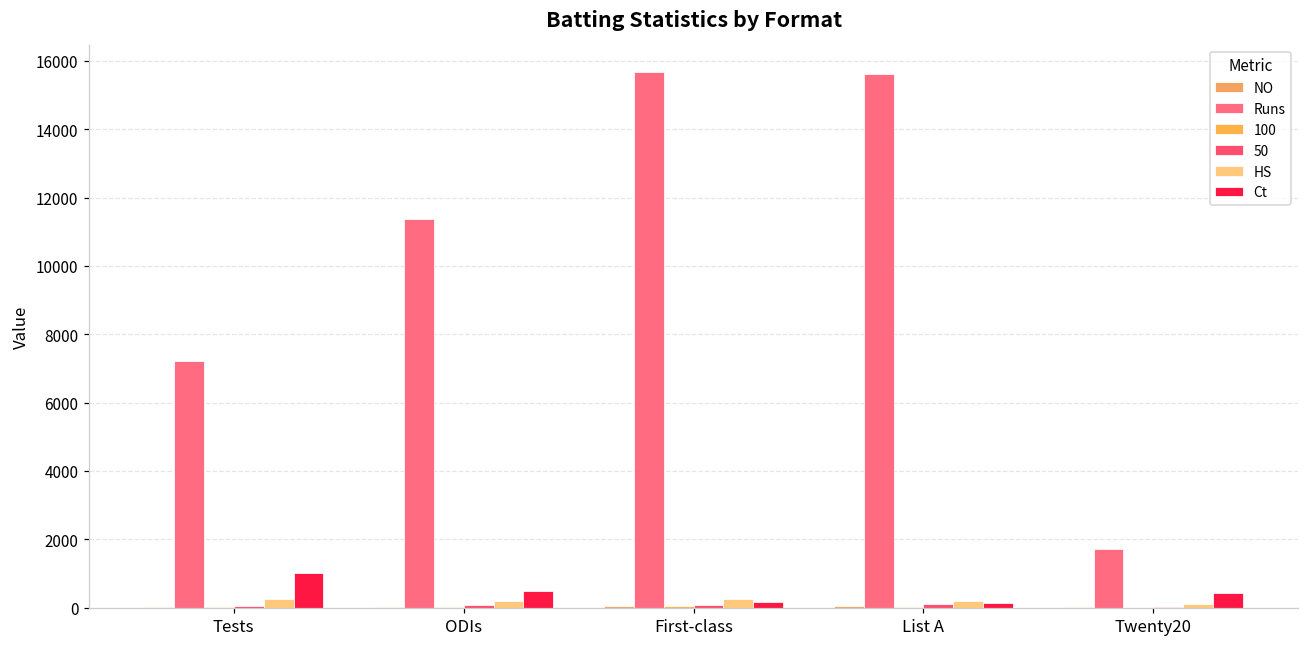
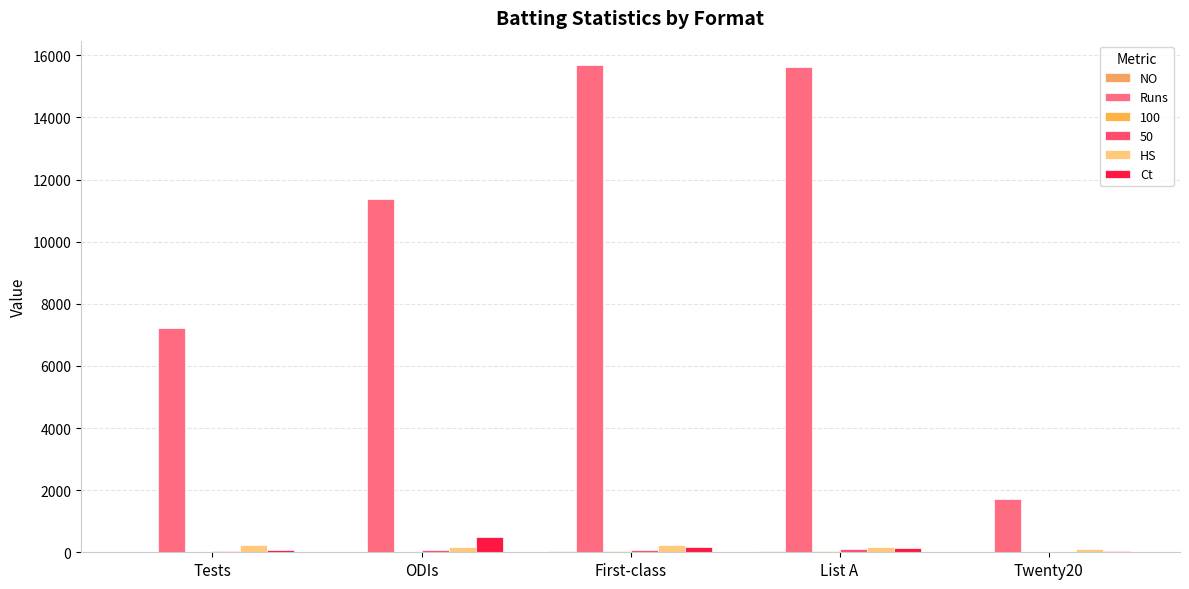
Ct, Tests: 1000 -> 100
Ct, Twenty20: 400 -> 0
